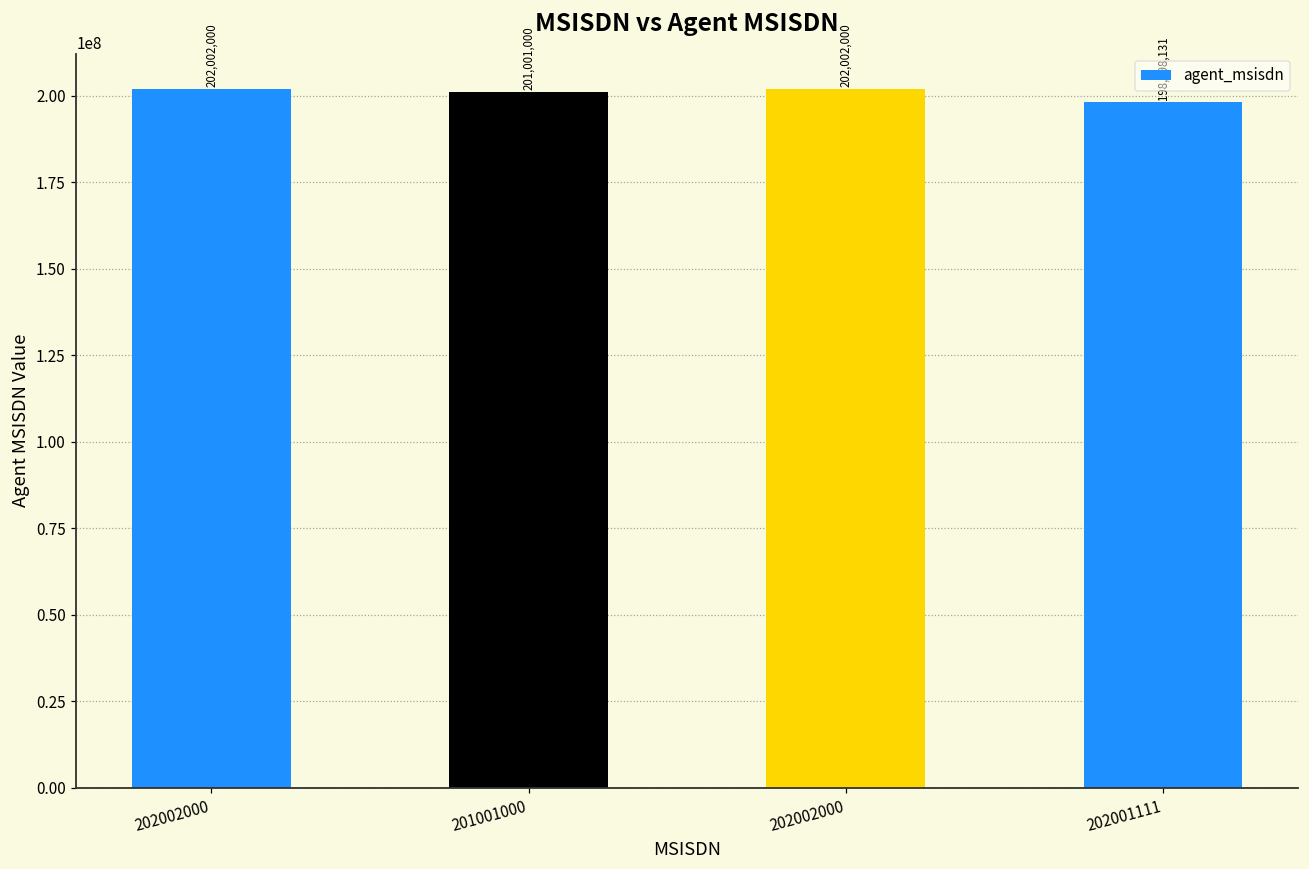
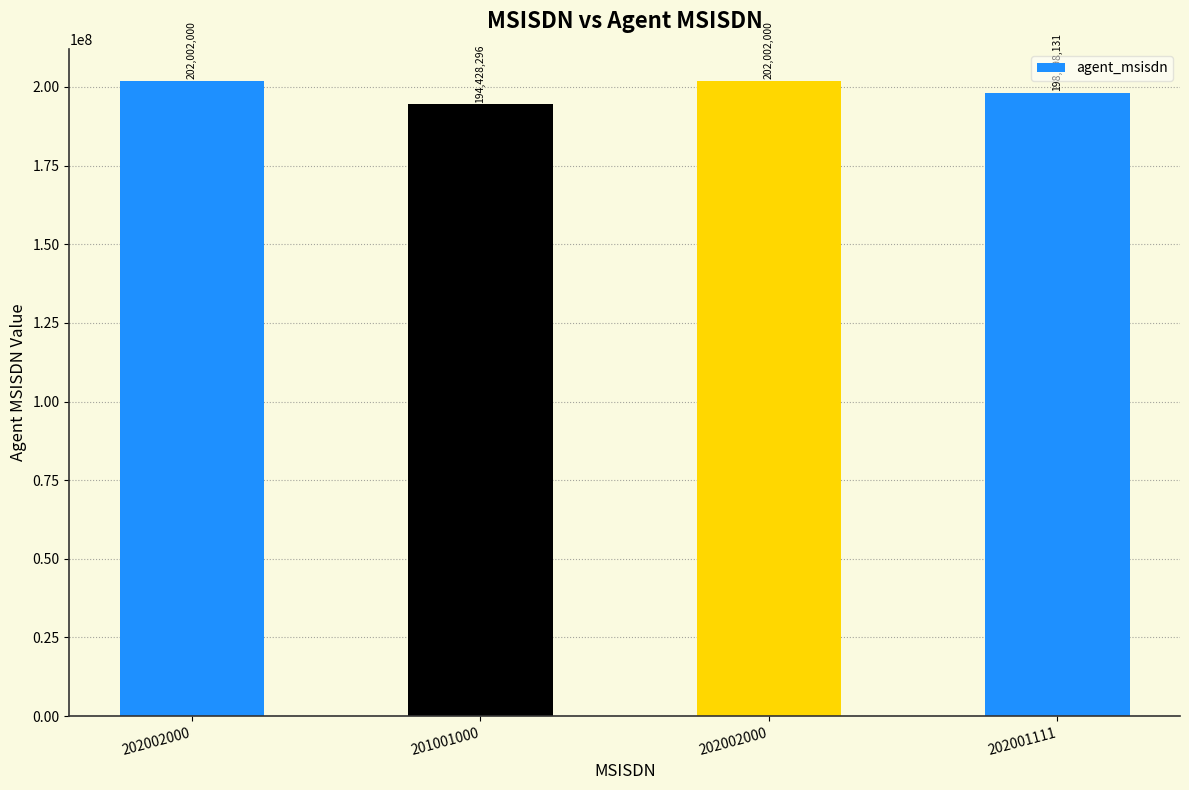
201001000: 201,001,000 -> 194,428,296
